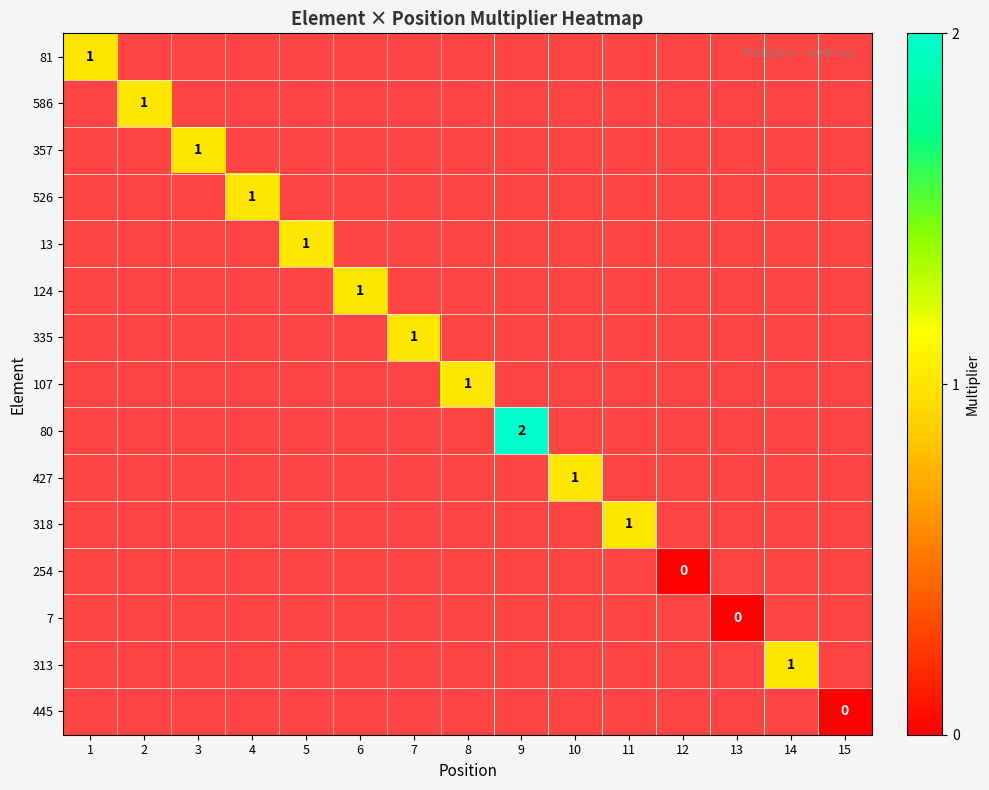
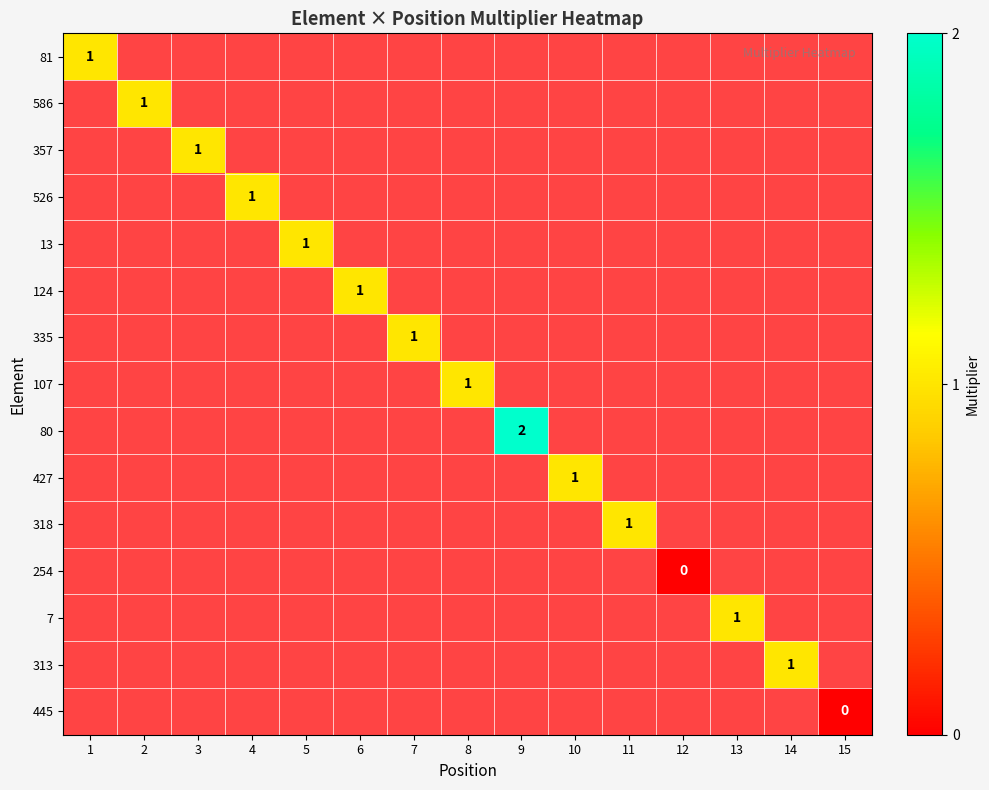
7, 13: 0 -> 1
